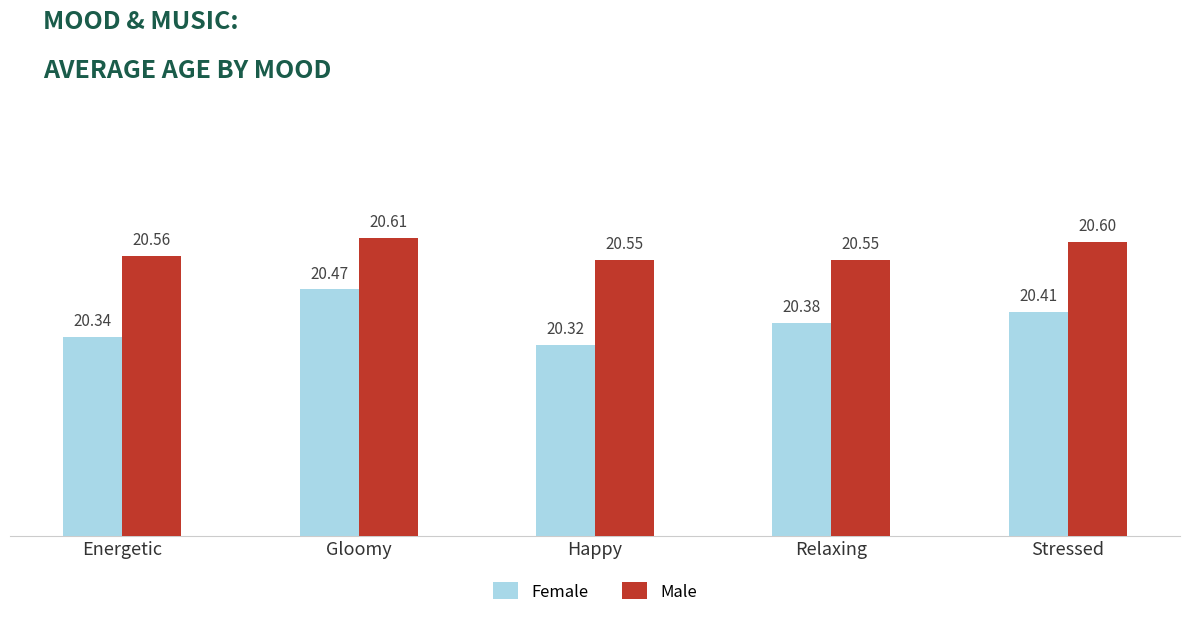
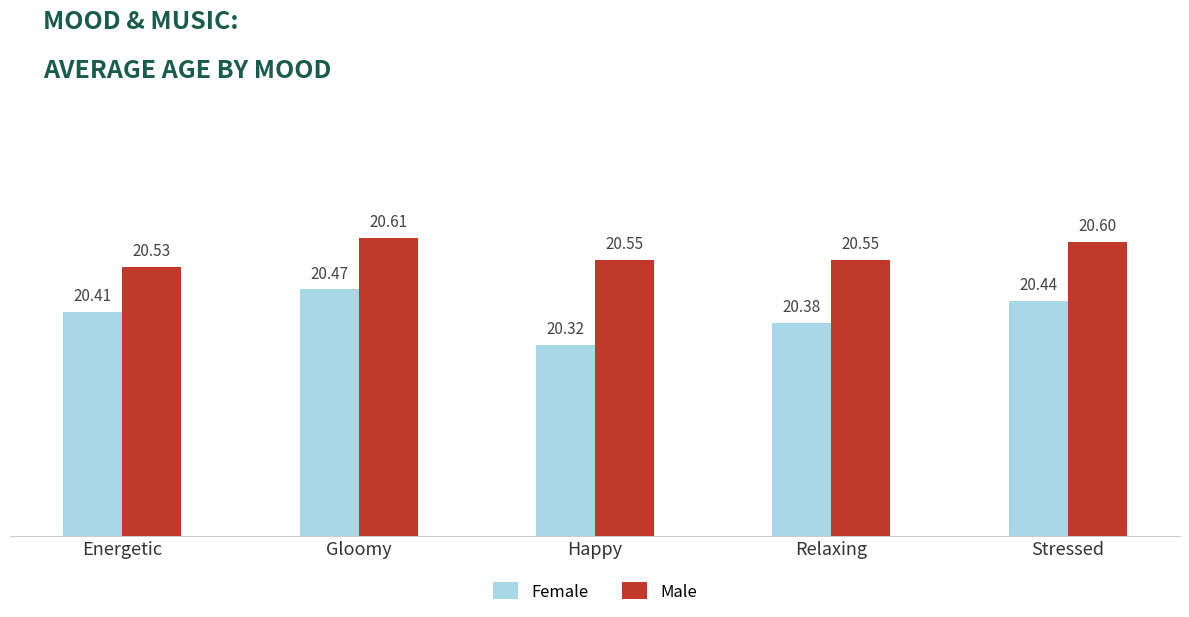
Female, Energetic: 20.34 -> 20.41
Male, Energetic: 20.56 -> 20.53
Female, Stressed: 20.41 -> 20.44
